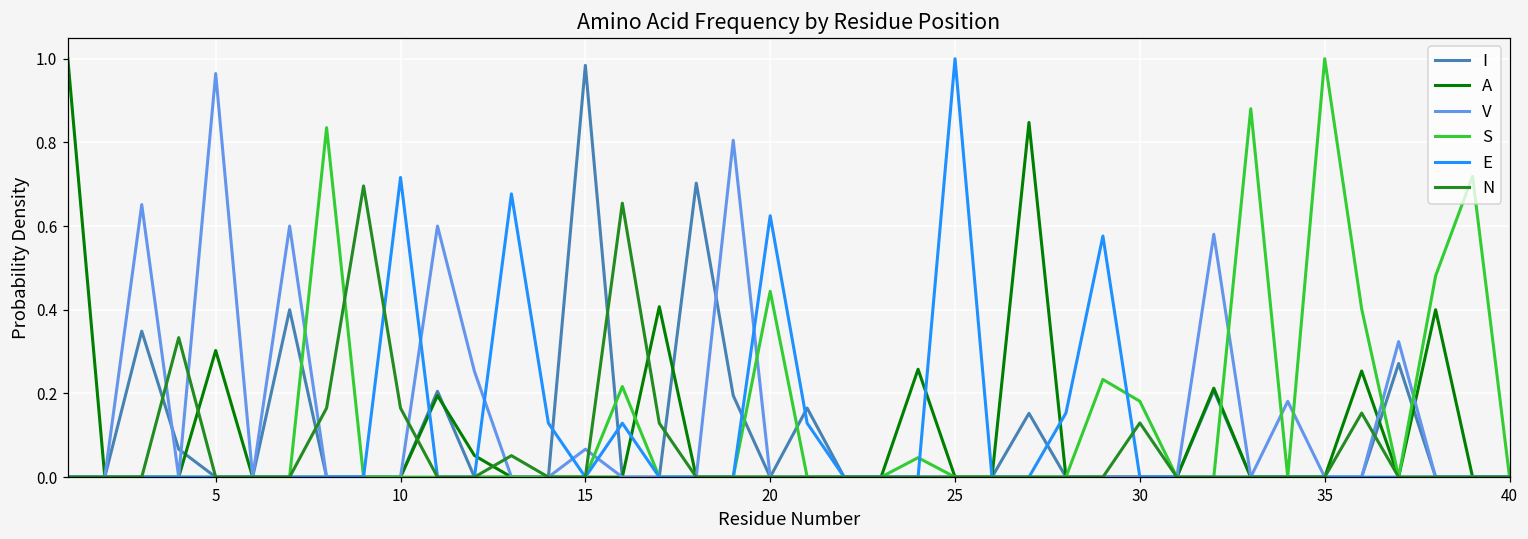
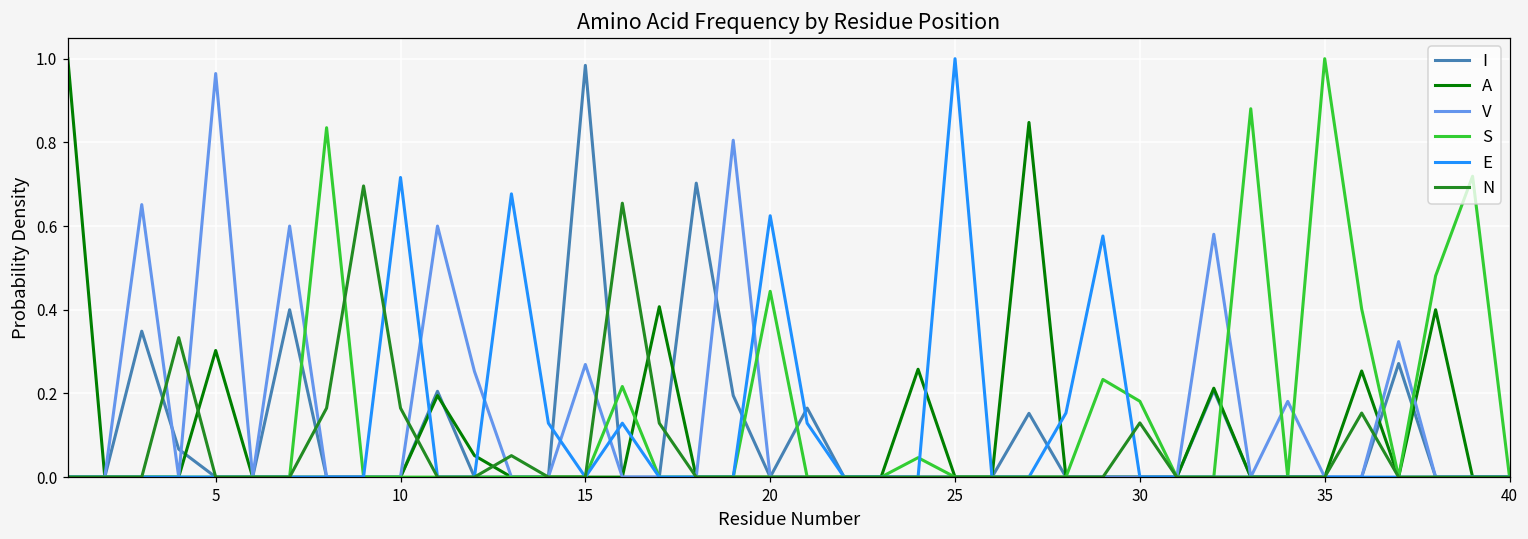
V, 15: 0.07 -> 0.27
